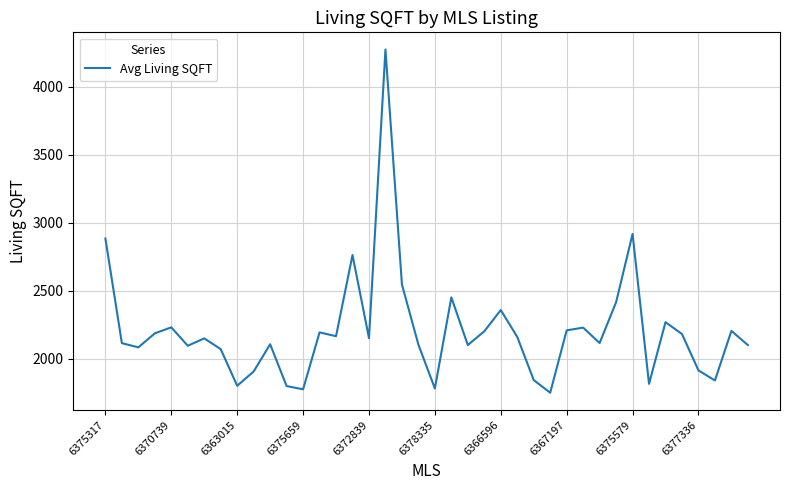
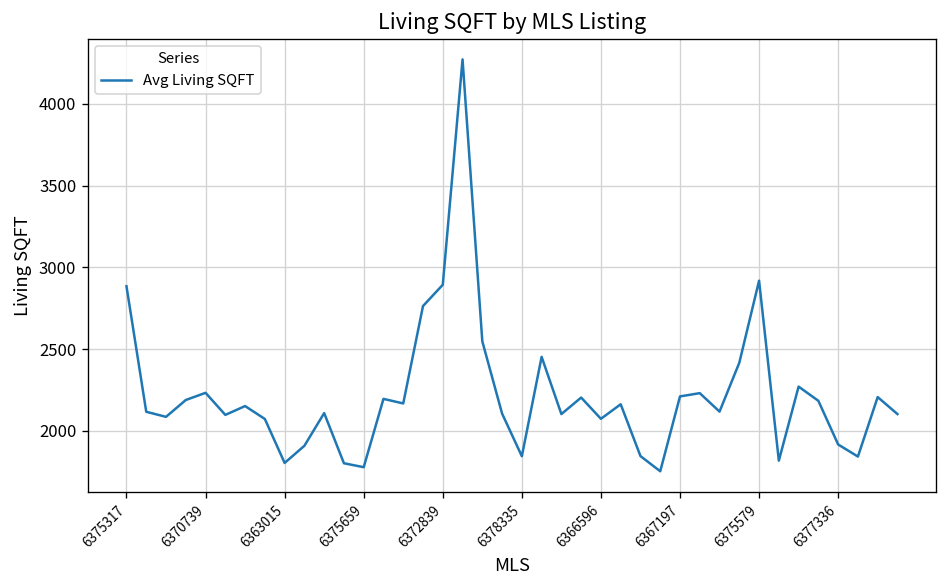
6372839: 2150 -> 2890
6378335: 1780 -> 1840
6366596: 2360 -> 2070
